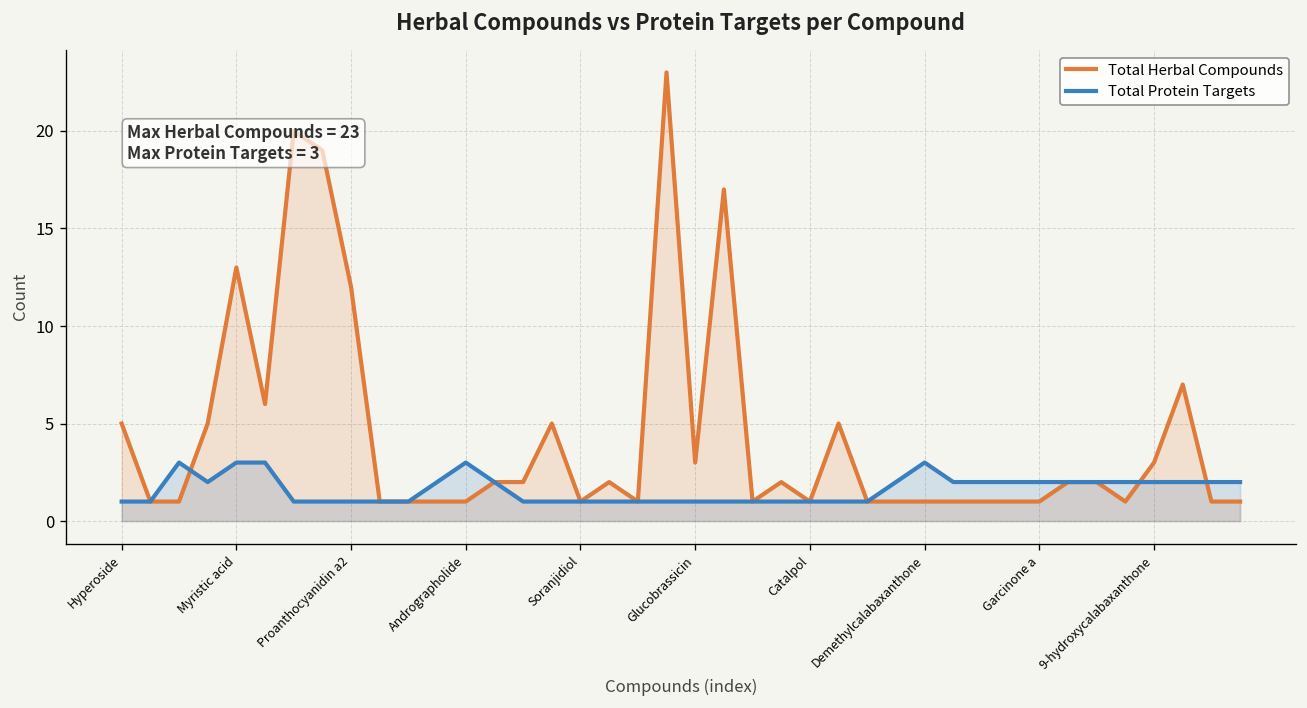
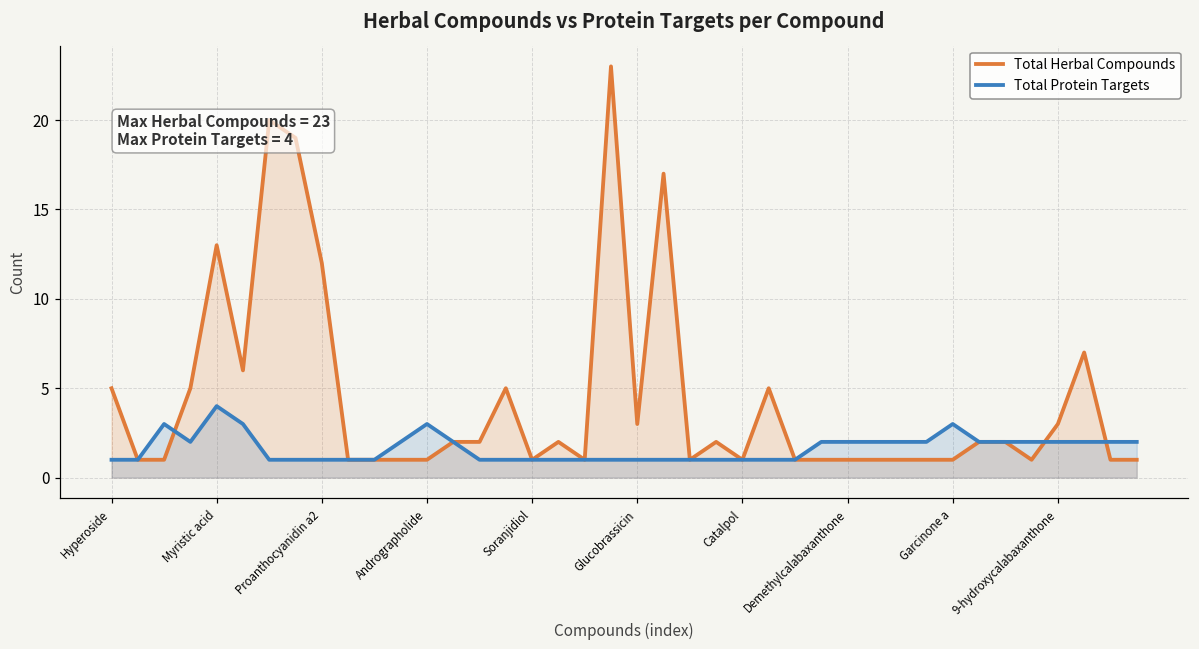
Total Protein Targets, Myristic acid: 3 -> 4
Total Protein Targets, Demethylcalabaxanthone: 3 -> 2
Total Protein Targets, Garcinone a: 2 -> 3
